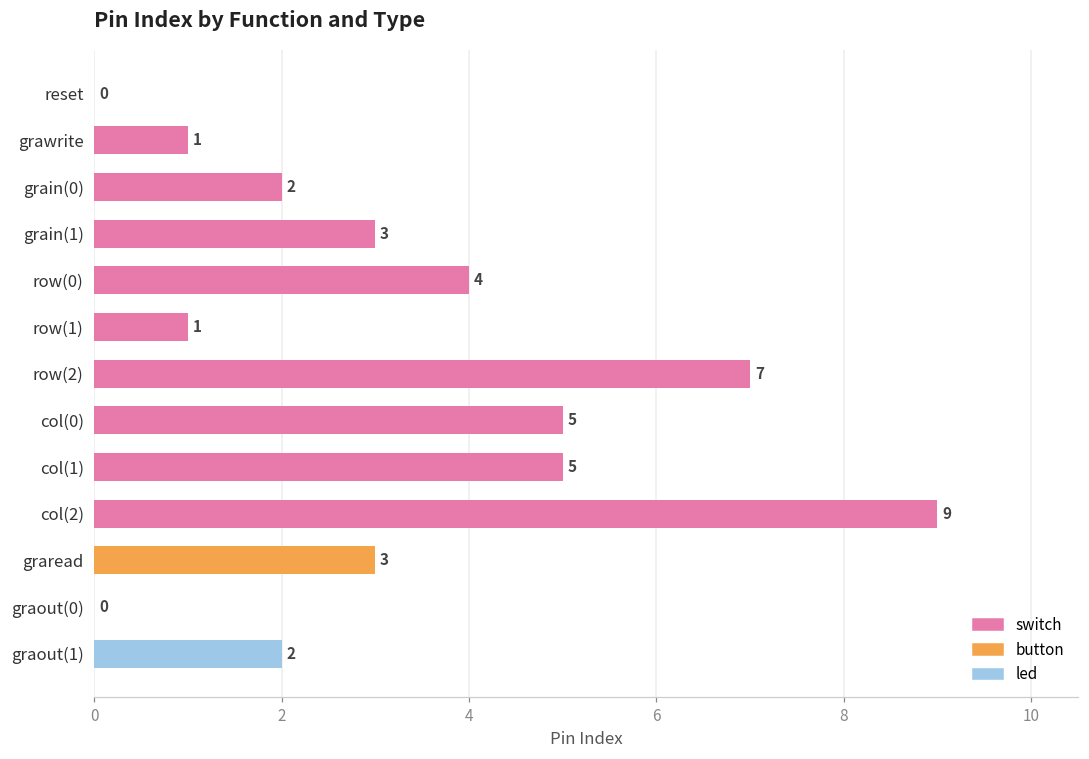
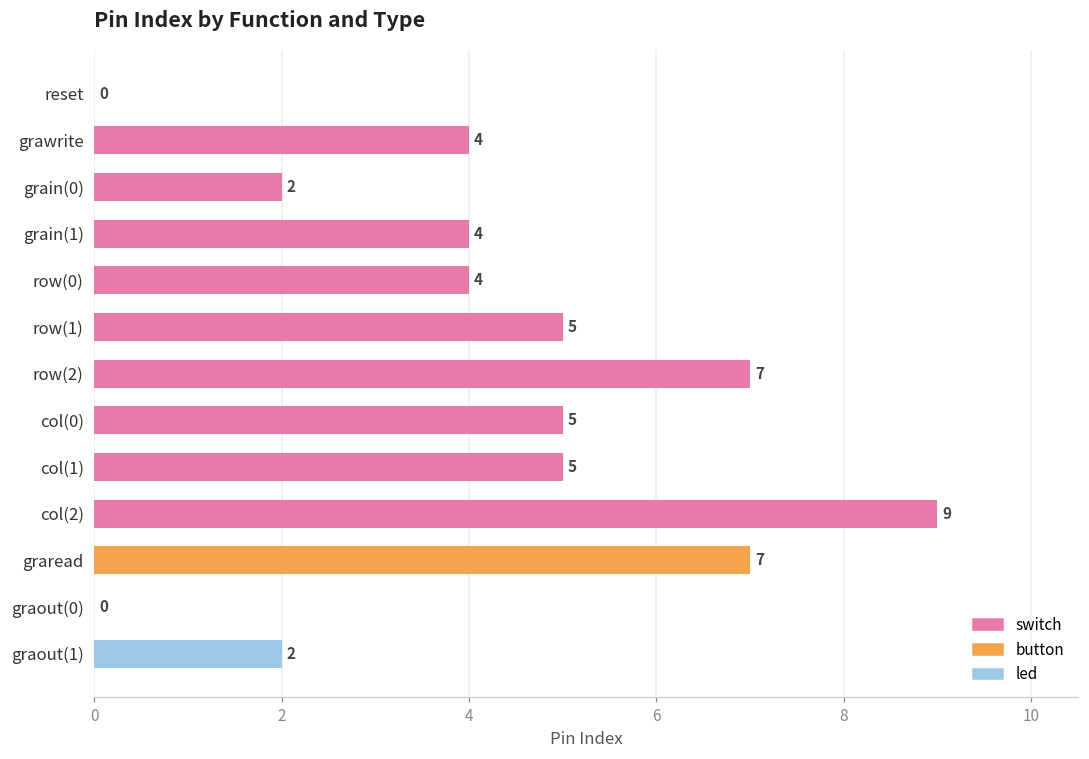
grawrite: 1 -> 4
grain(1): 3 -> 4
row(1): 1 -> 5
graread: 3 -> 7
